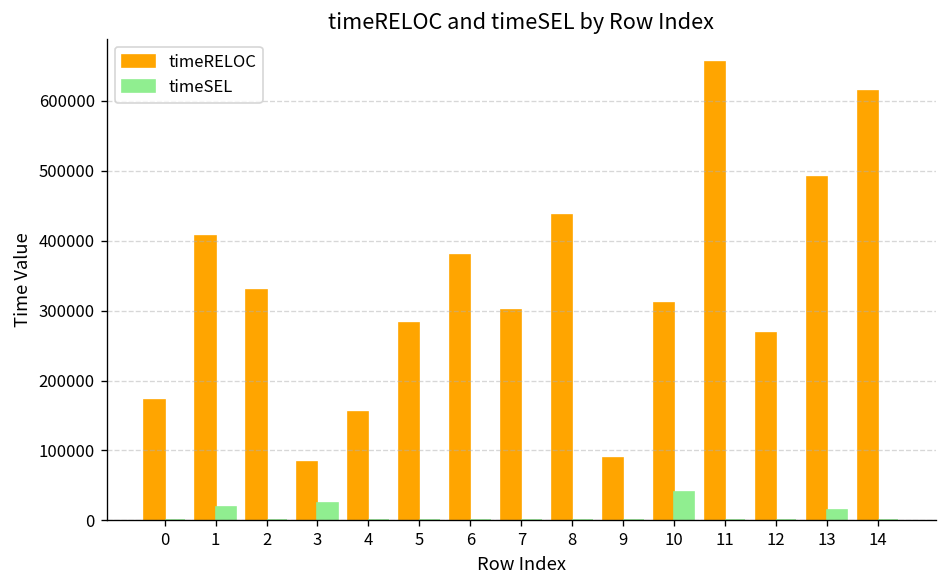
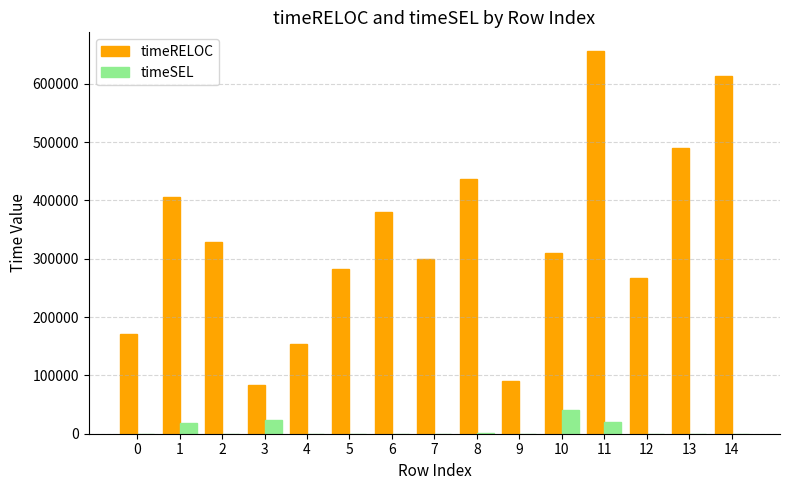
timeSEL, 11: 0 -> 20000
timeSEL, 13: 20000 -> 0
